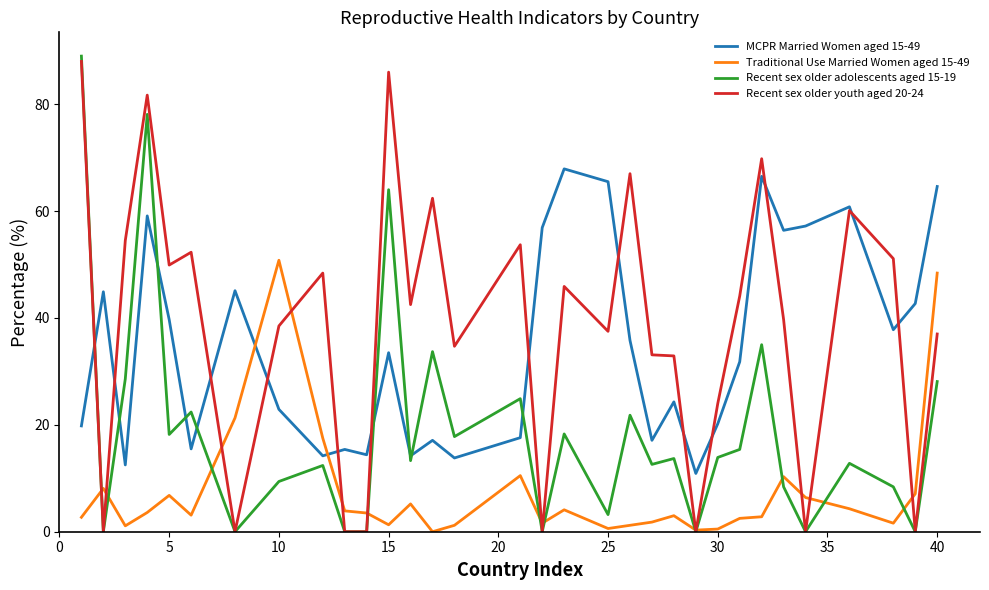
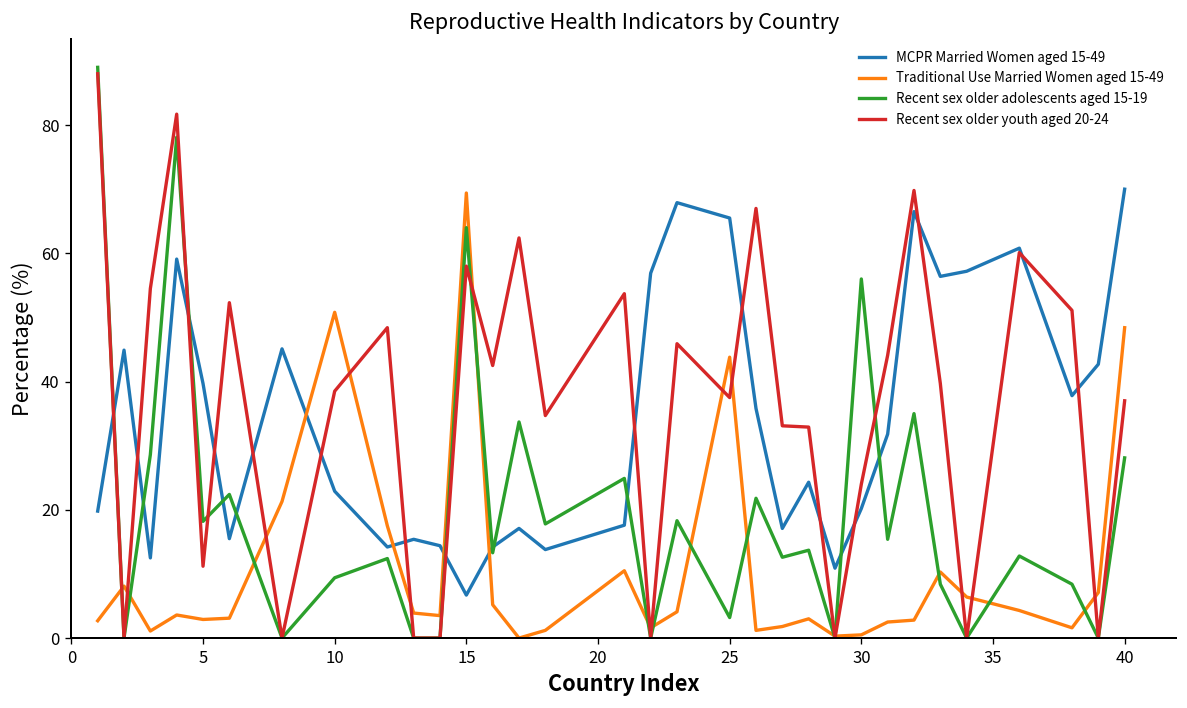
Traditional Use Married Women aged 15-49, 5: 7 -> 3
Recent sex older youth aged 20-24, 5: 50 -> 11
MCPR Married Women aged 15-49, 15: 34 -> 7
Traditional Use Married Women aged 15-49, 15: 1 -> 69
Recent sex older youth aged 20-24, 15: 86 -> 58
Traditional Use Married Women aged 15-49, 25: 1 -> 44
Recent sex older adolescents aged 15-19, 30: 14 -> 56
MCPR Married Women aged 15-49, 40: 65 -> 70
